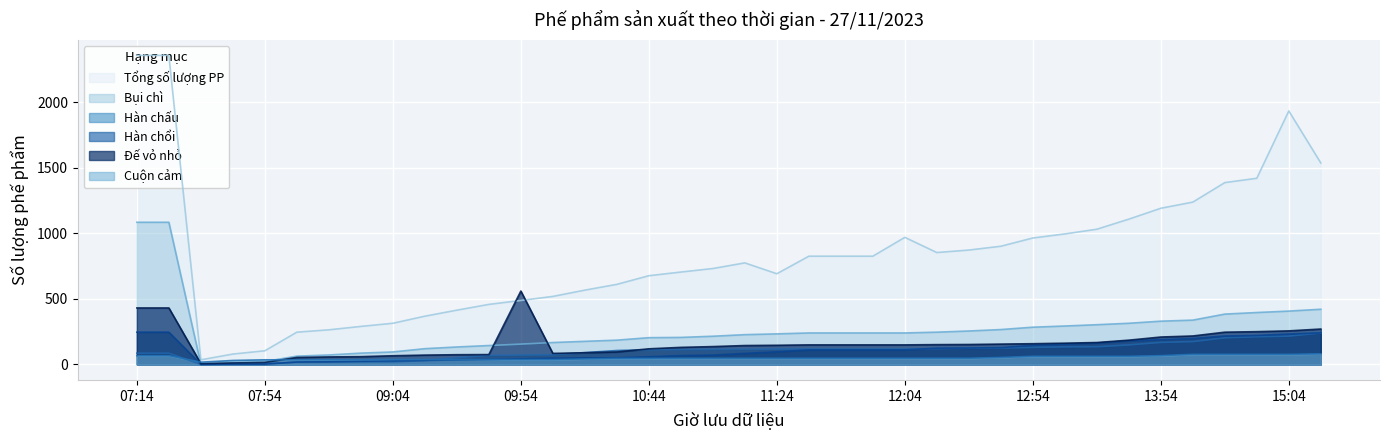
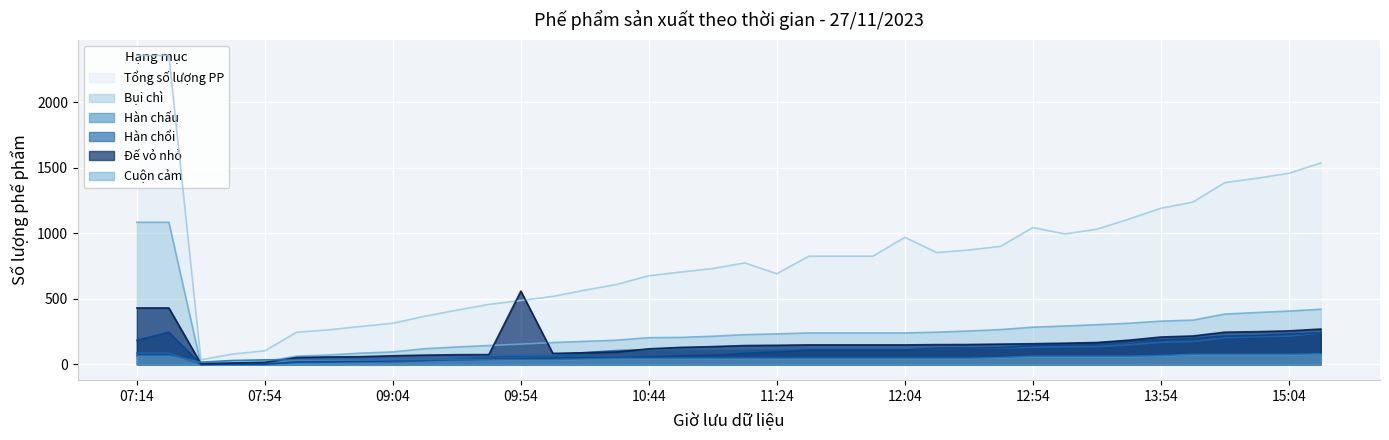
Hàn chổi, 07:14: 250 -> 180
Tổng số lượng PP, 12:54: 970 -> 1050
Tổng số lượng PP, 15:04: 1940 -> 1460
